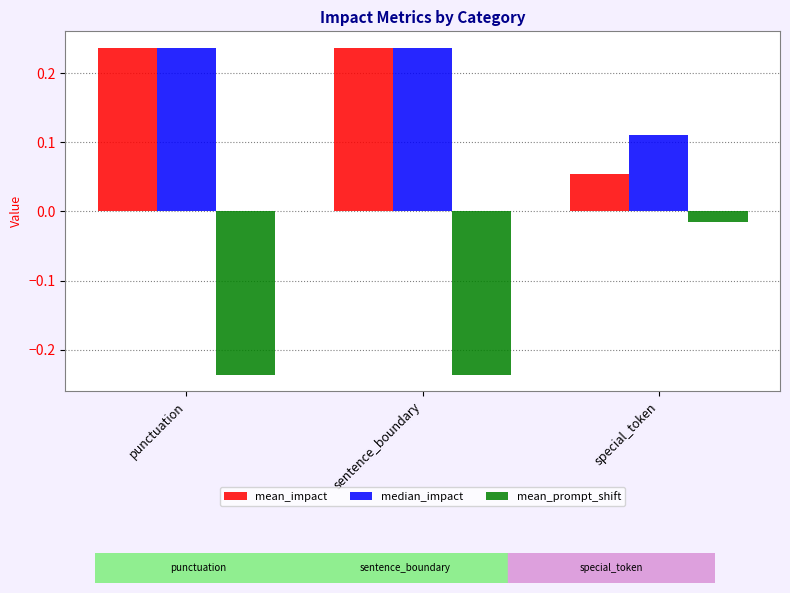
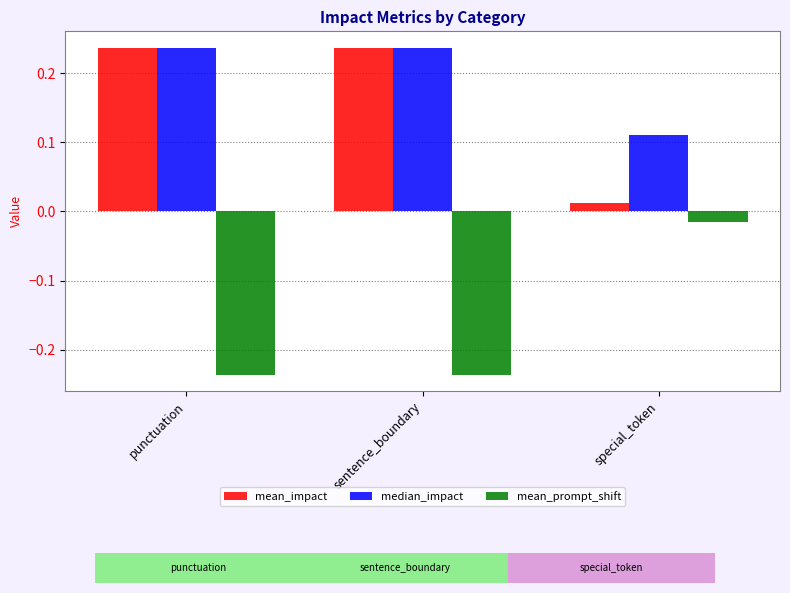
mean_impact, special_token: 0.05 -> 0.01
